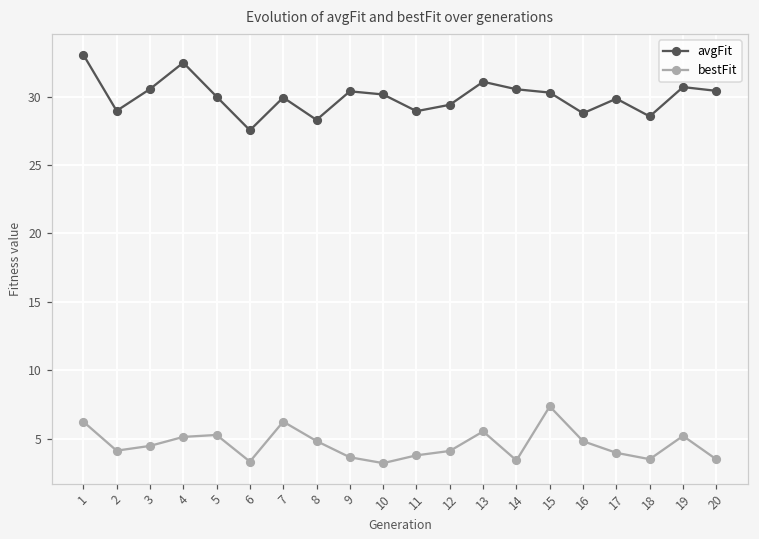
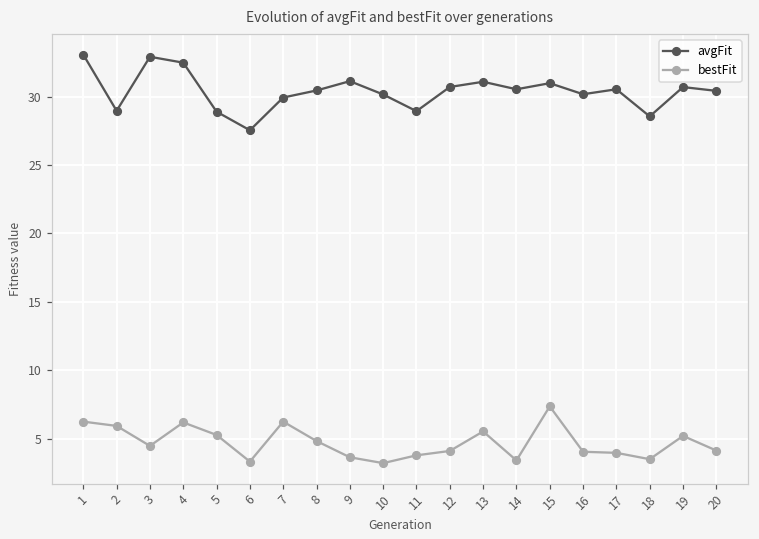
bestFit, 2: 4.1 -> 5.9
avgFit, 3: 30.6 -> 32.9
bestFit, 4: 5.1 -> 6.2
avgFit, 5: 30.0 -> 28.9
avgFit, 8: 28.3 -> 30.5
avgFit, 9: 30.4 -> 31.1
avgFit, 12: 29.4 -> 30.7
avgFit, 15: 30.3 -> 31.0
avgFit, 16: 28.8 -> 30.2
bestFit, 16: 4.8 -> 4.0
avgFit, 17: 29.9 -> 30.5
bestFit, 20: 3.5 -> 4.1
